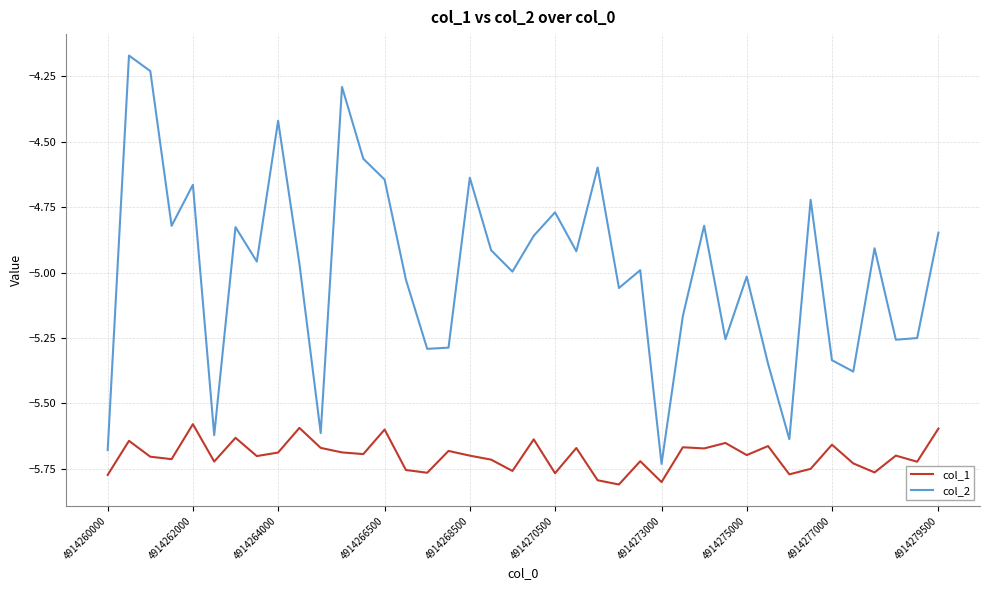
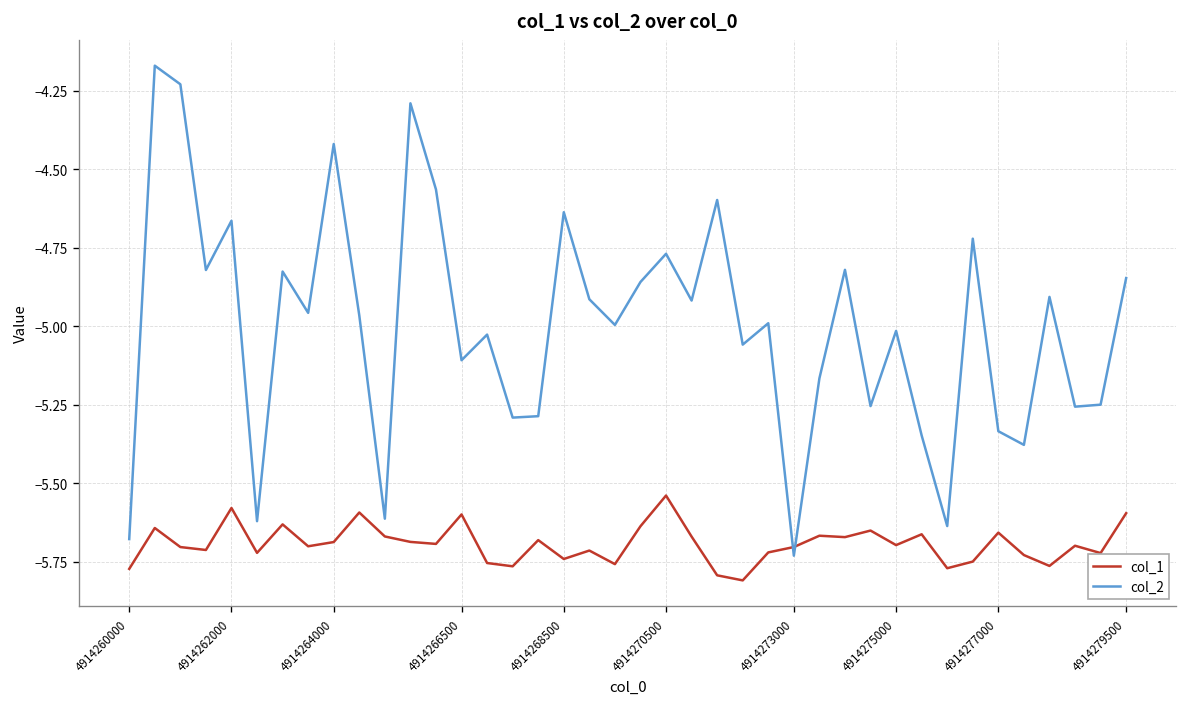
col_2, 4914266500: -4.64 -> -5.11
col_1, 4914268500: -5.70 -> -5.74
col_1, 4914270500: -5.77 -> -5.54
col_1, 4914273000: -5.80 -> -5.70
